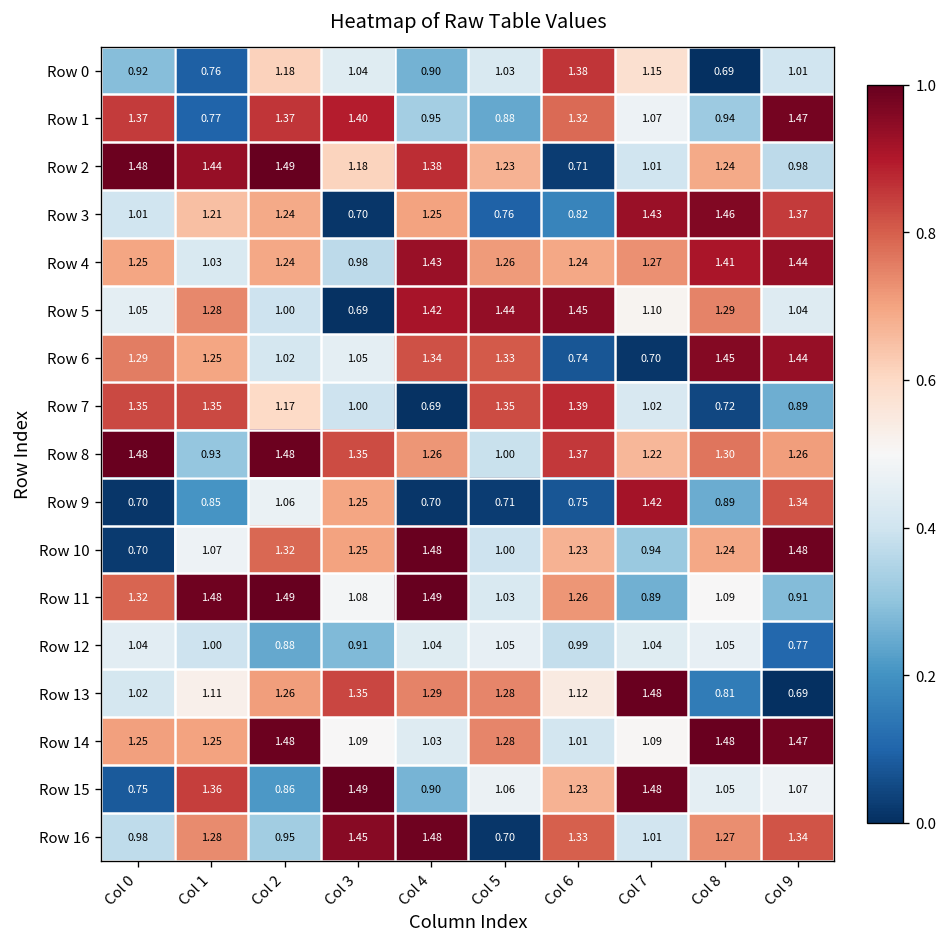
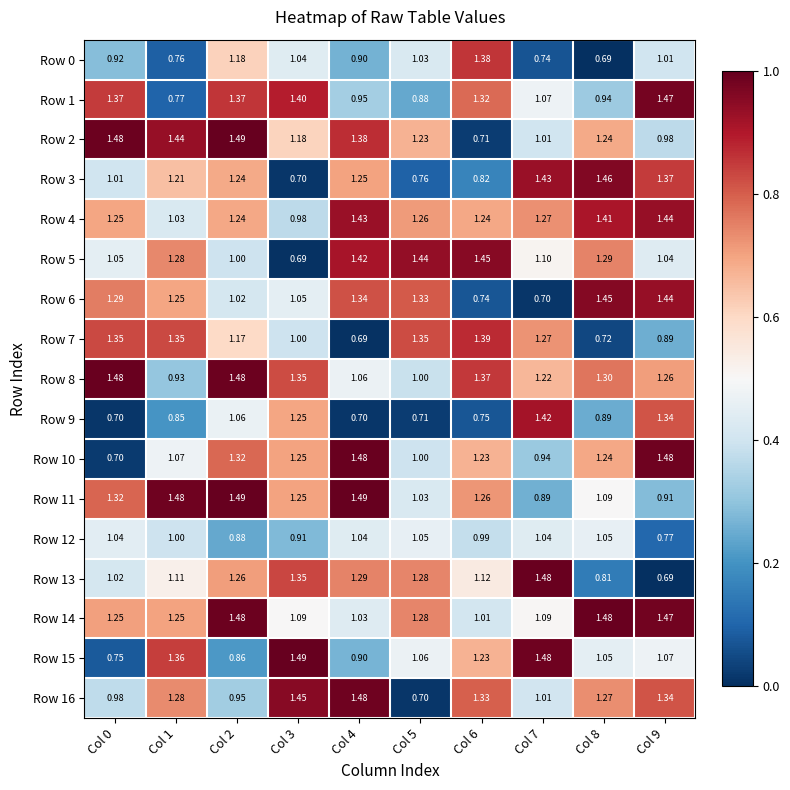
Row 0, Col 7: 1.15 -> 0.74
Row 7, Col 7: 1.02 -> 1.27
Row 8, Col 4: 1.26 -> 1.06
Row 11, Col 3: 1.08 -> 1.25
